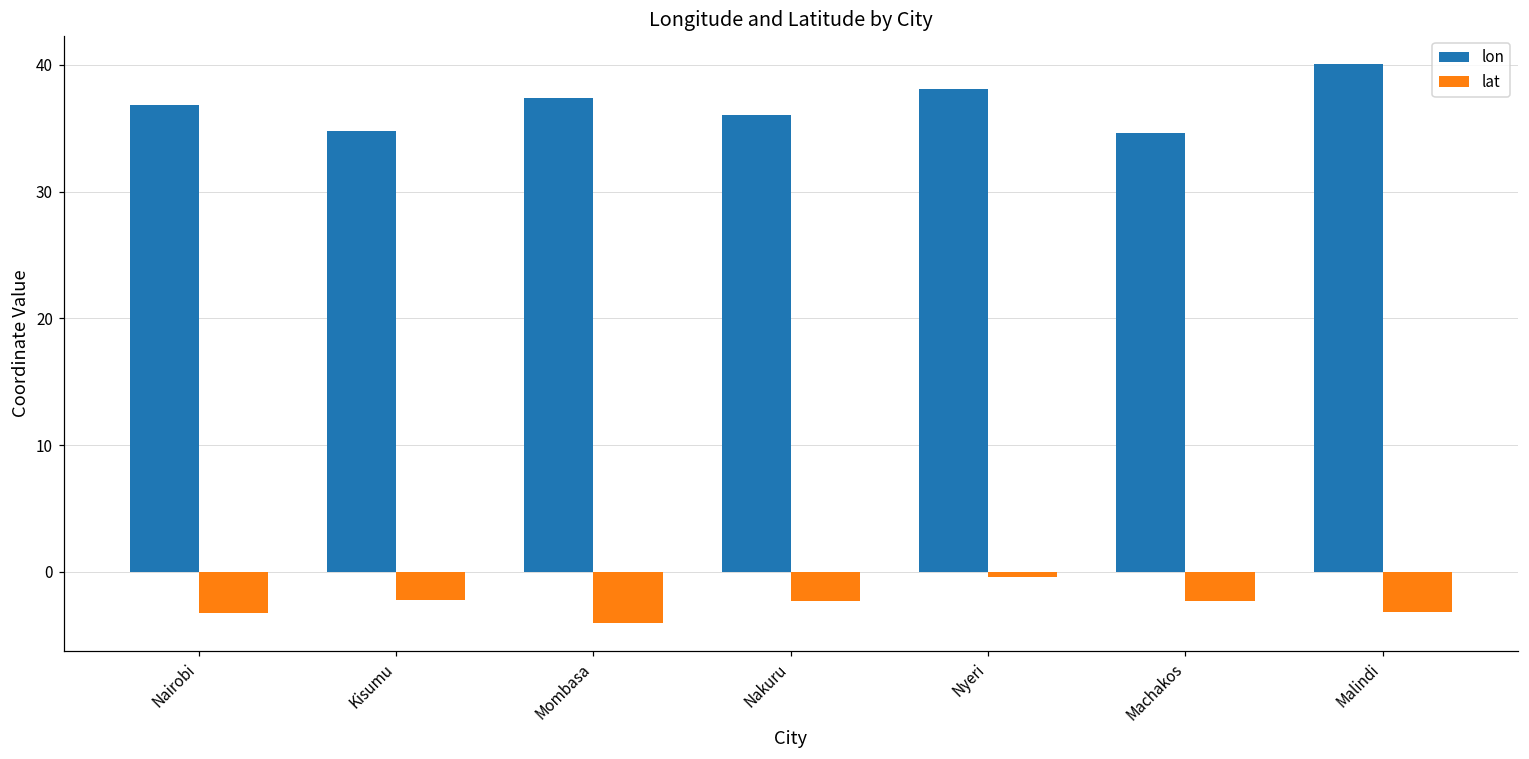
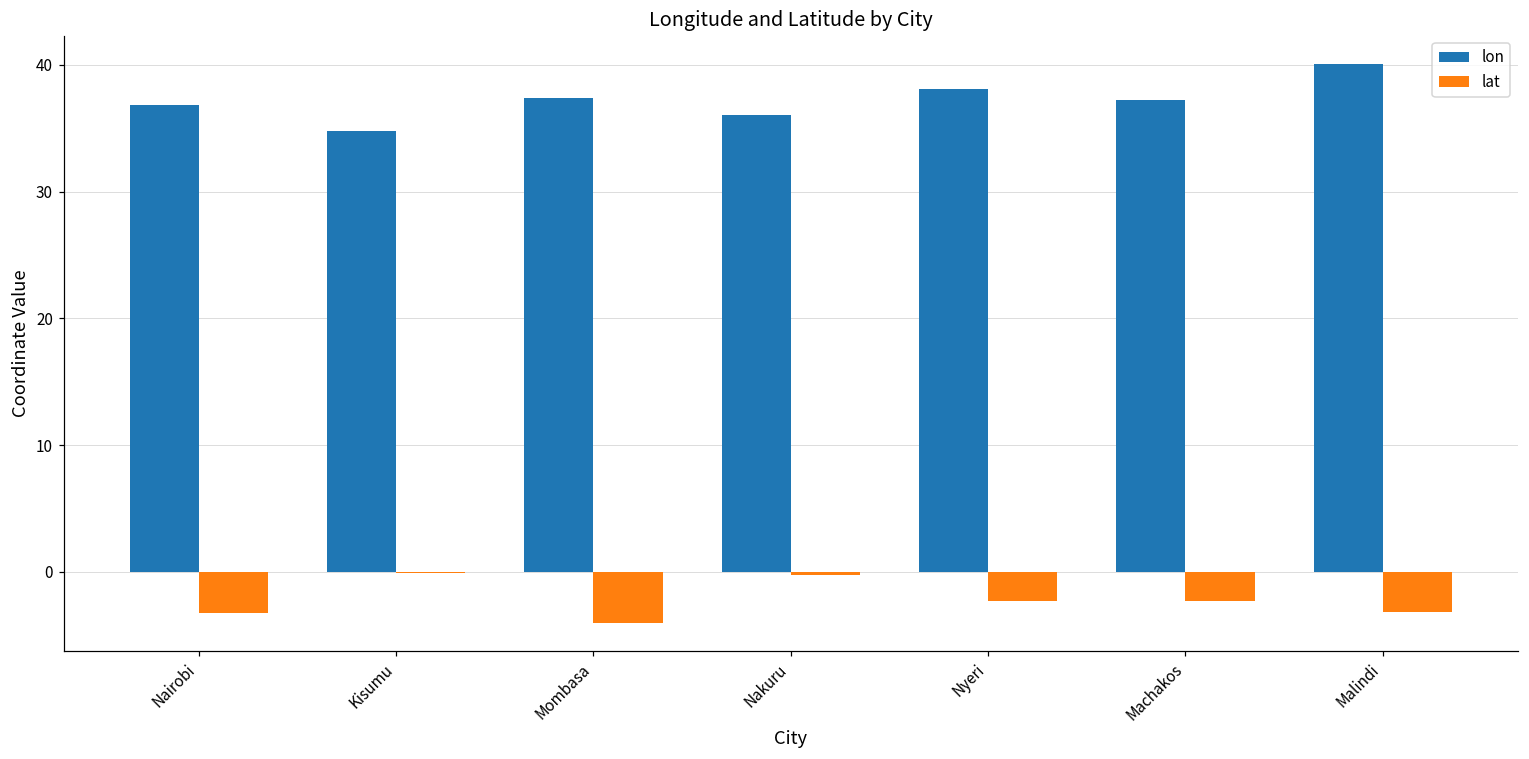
lat, Kisumu: -2.2 -> -0.1
lat, Nakuru: -2.3 -> -0.3
lat, Nyeri: -0.4 -> -2.3
lon, Machakos: 34.6 -> 37.3
